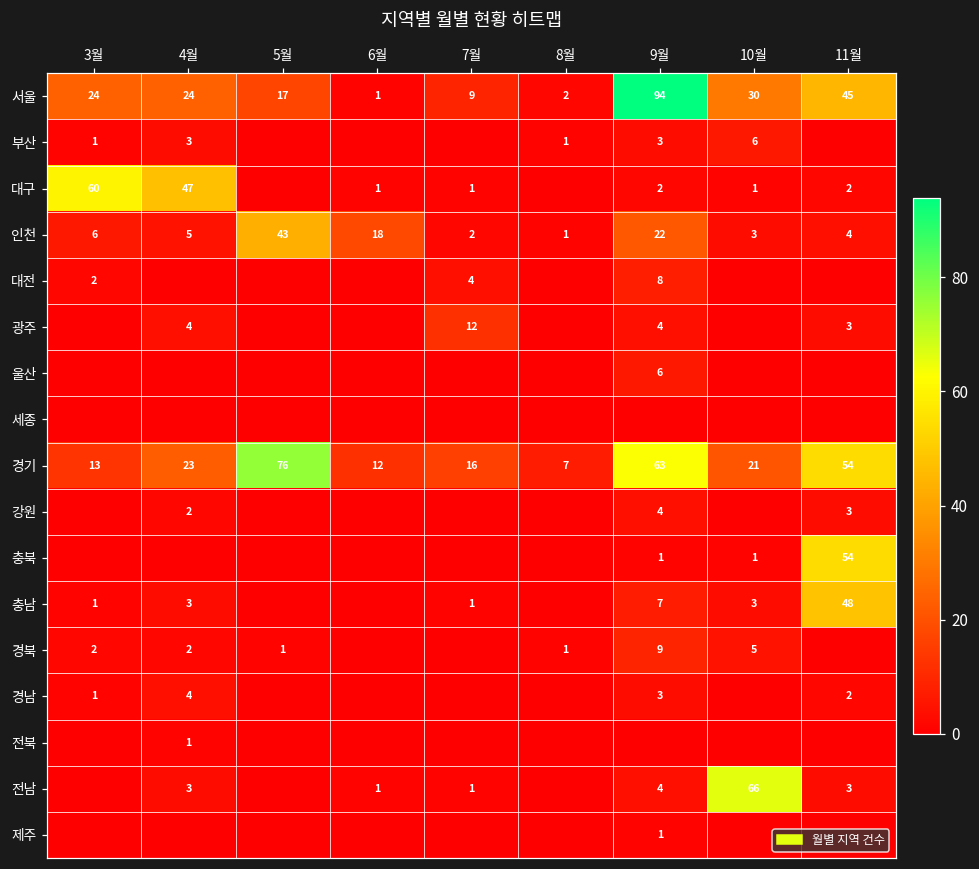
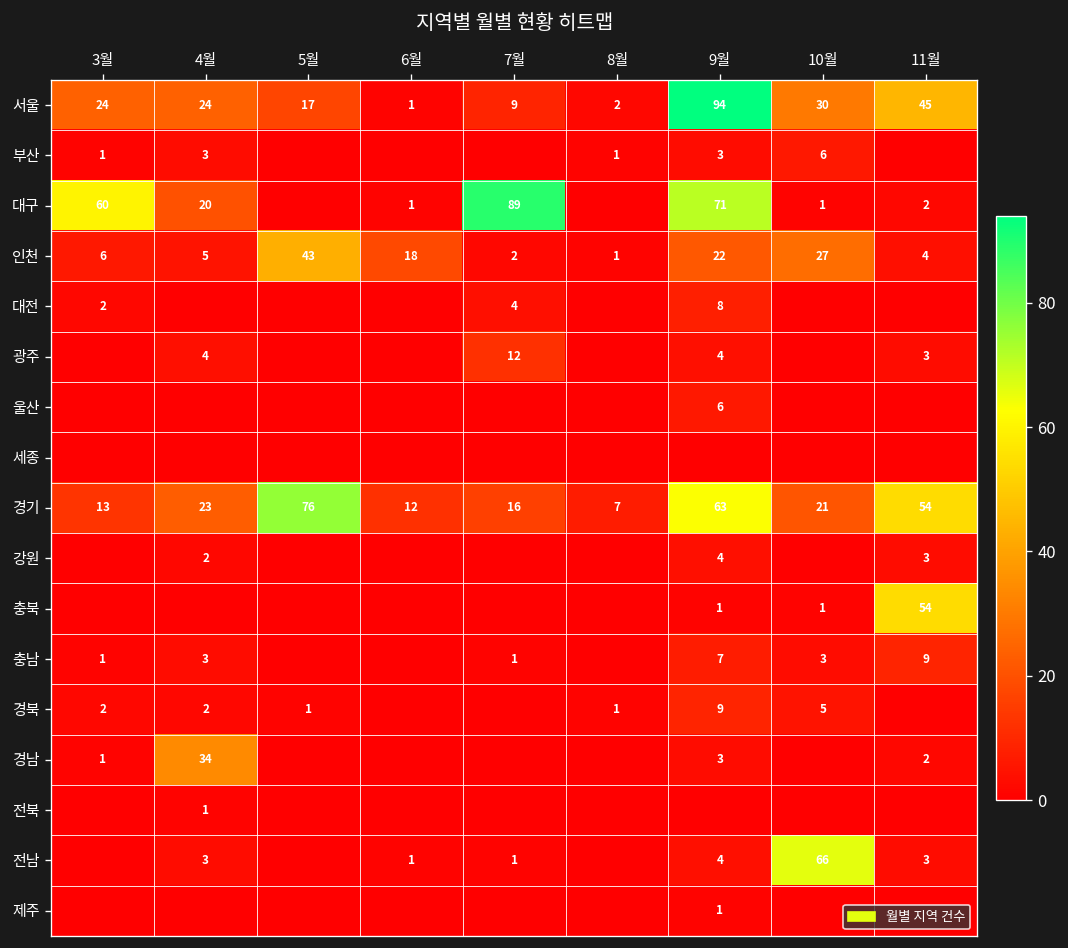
대구, 4월: 47 -> 20
대구, 7월: 1 -> 89
대구, 9월: 2 -> 71
인천, 10월: 3 -> 27
충남, 11월: 48 -> 9
경남, 4월: 4 -> 34
